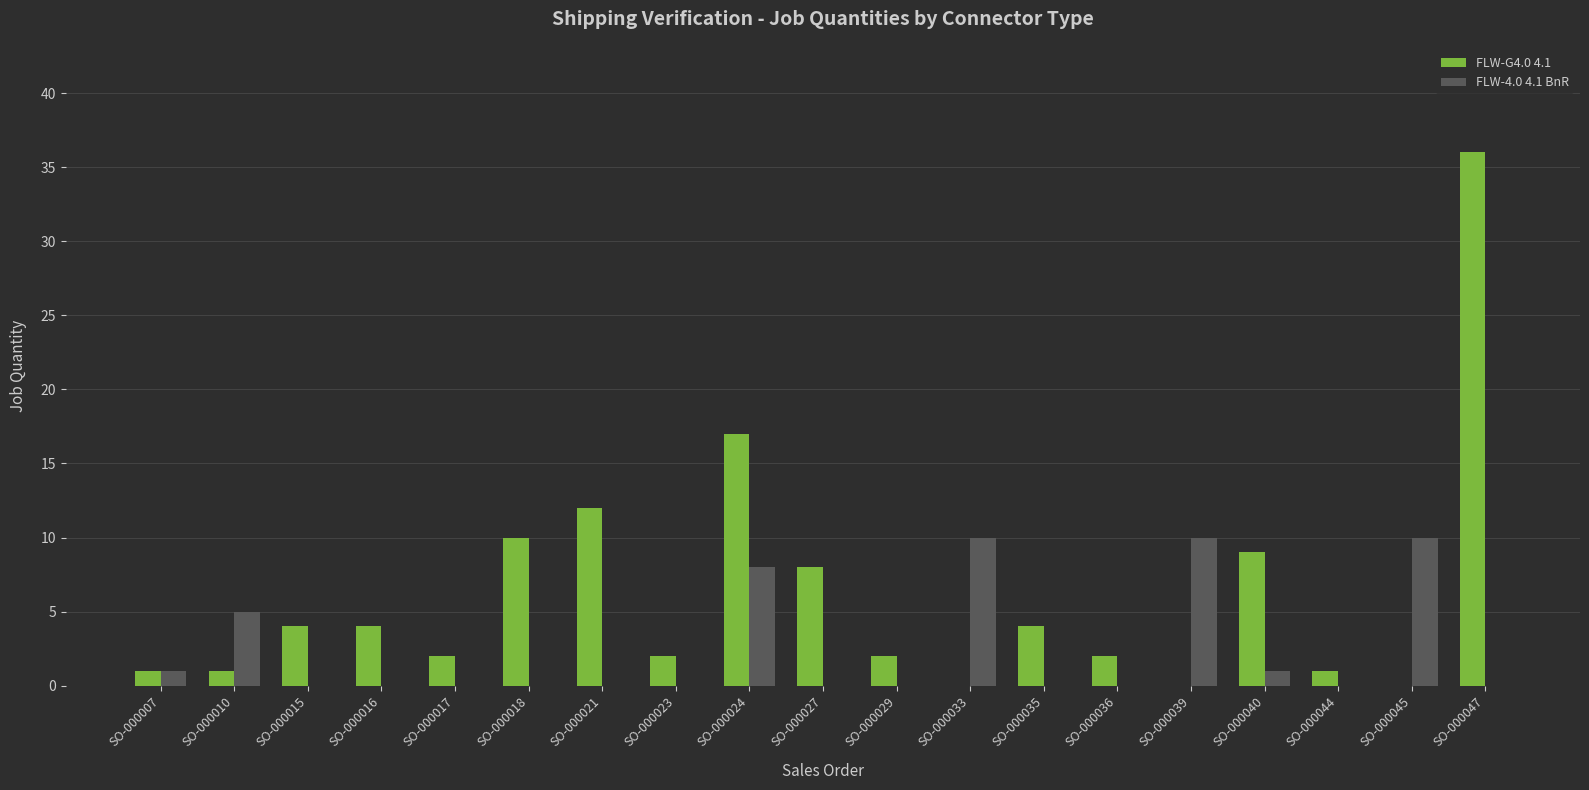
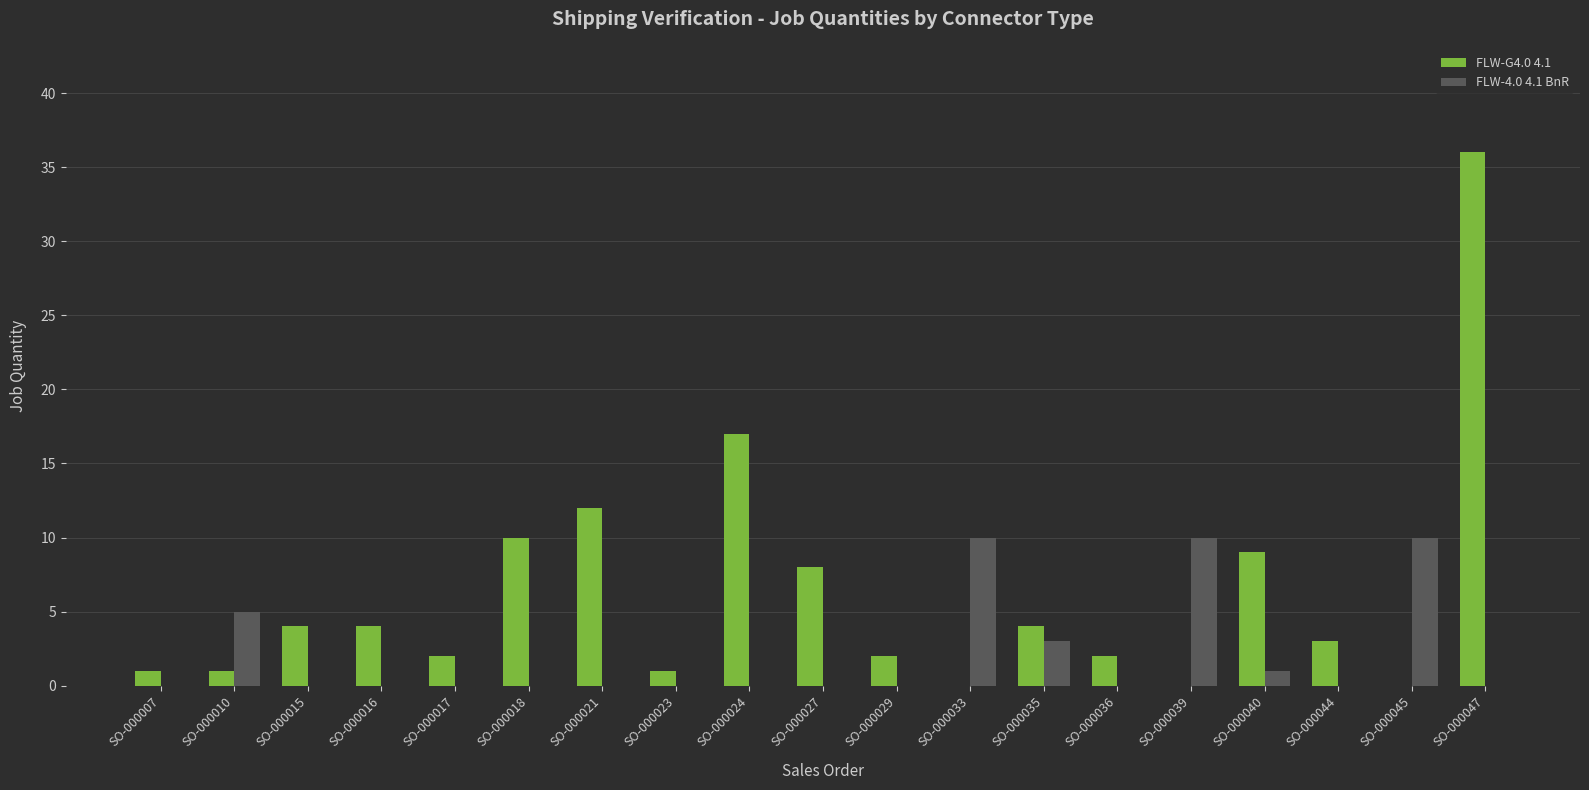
FLW-4.0 4.1 BnR, SO-000007: 1 -> 0
FLW-G4.0 4.1, SO-000023: 2 -> 1
FLW-4.0 4.1 BnR, SO-000024: 8 -> 0
FLW-4.0 4.1 BnR, SO-000035: 0 -> 3
FLW-G4.0 4.1, SO-000044: 1 -> 3
